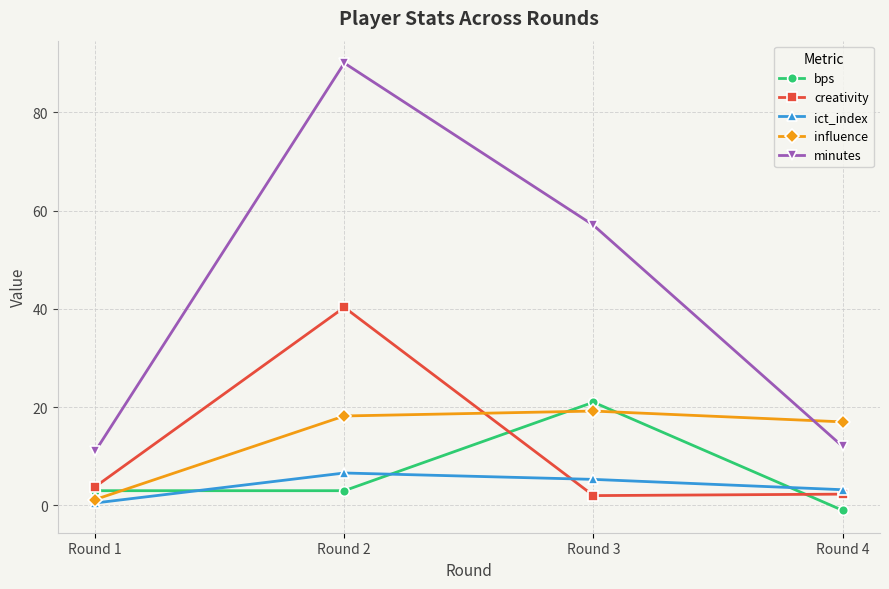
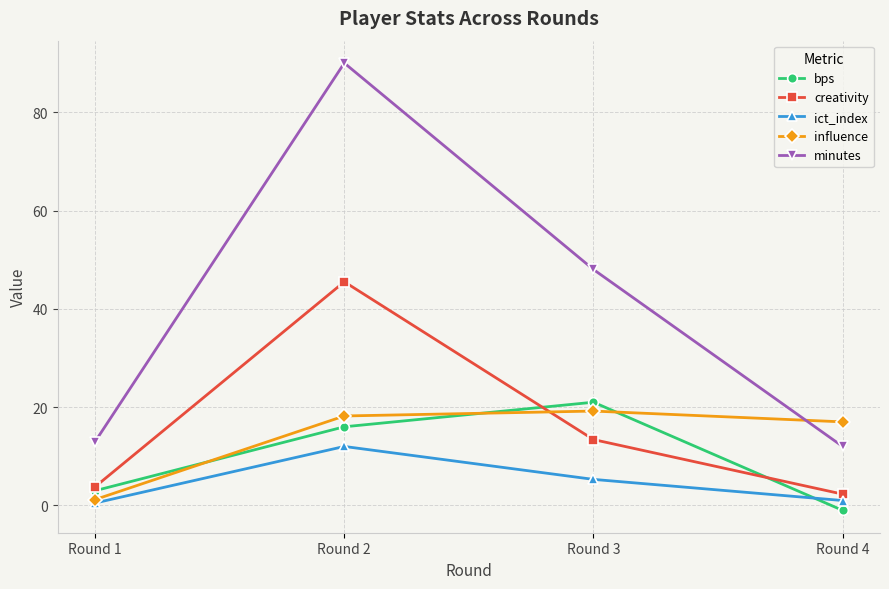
minutes, Round 1: 11 -> 13
bps, Round 2: 3 -> 16
creativity, Round 2: 40 -> 46
ict_index, Round 2: 7 -> 12
creativity, Round 3: 2 -> 13
minutes, Round 3: 57 -> 48
ict_index, Round 4: 3 -> 1
